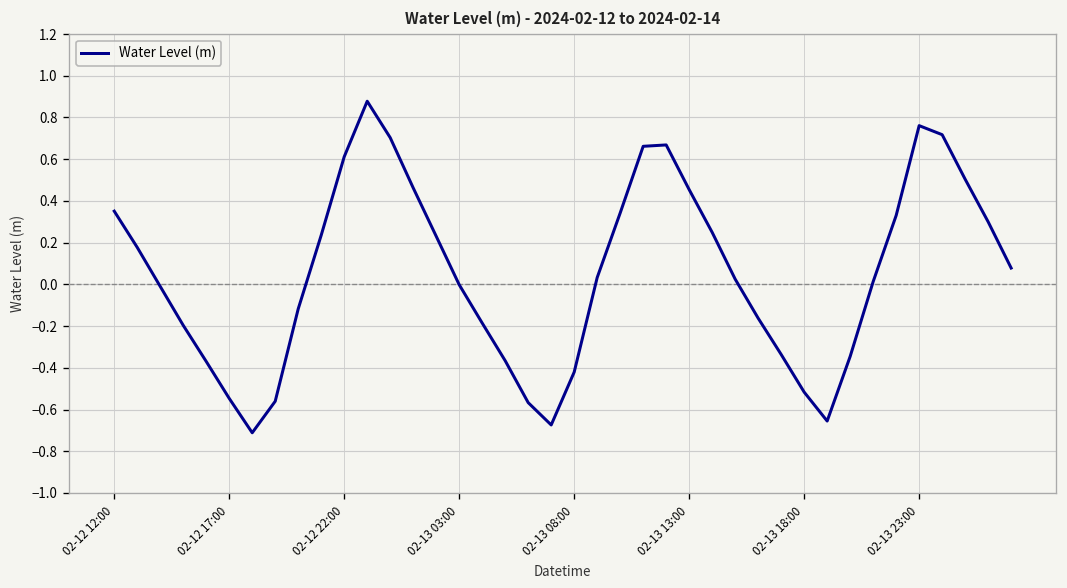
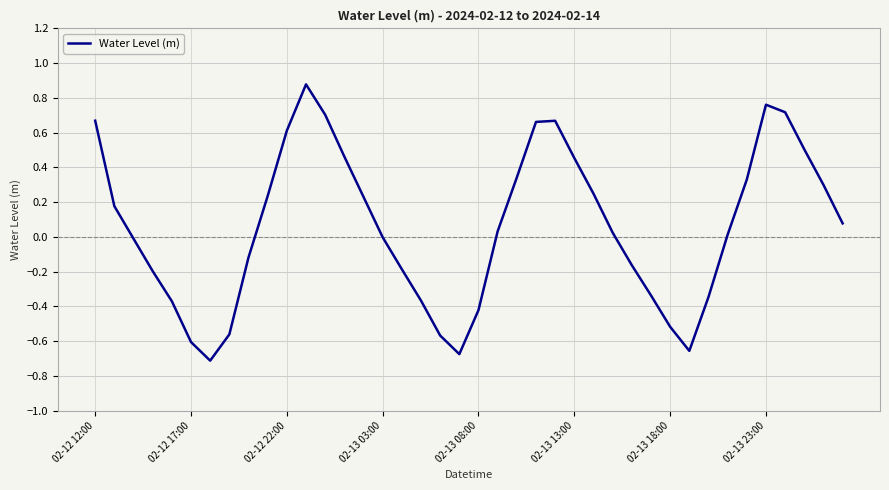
02-12 12:00: 0.35 -> 0.67
02-12 17:00: -0.55 -> -0.60
